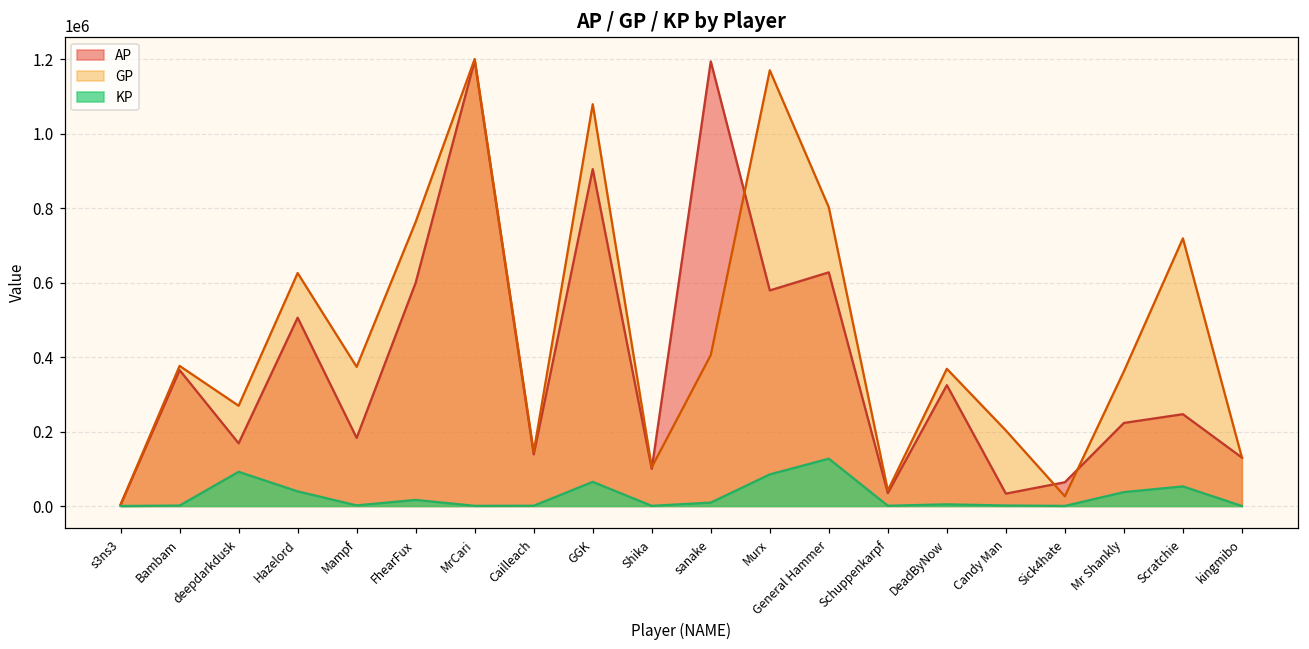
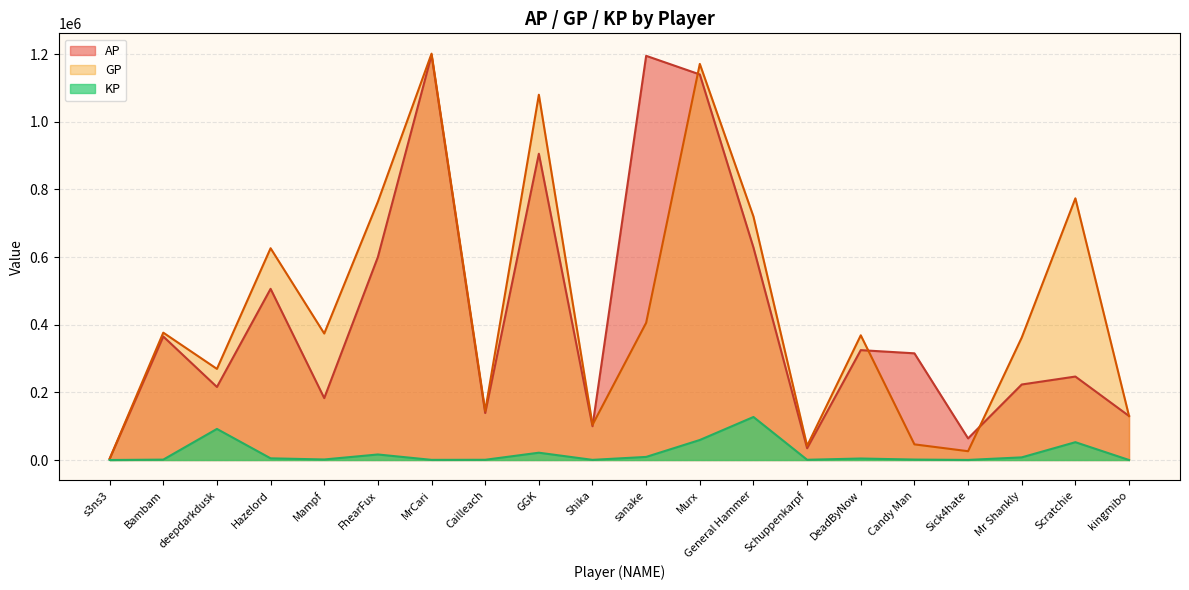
AP, deepdarkdusk: 170000 -> 220000
KP, Hazelord: 40000 -> 0
KP, GGK: 60000 -> 20000
AP, Murx: 580000 -> 1140000
KP, Murx: 80000 -> 60000
GP, General Hammer: 800000 -> 720000
AP, Candy Man: 30000 -> 320000
GP, Candy Man: 200000 -> 50000
KP, Mr Shankly: 40000 -> 10000
GP, Scratchie: 720000 -> 770000
